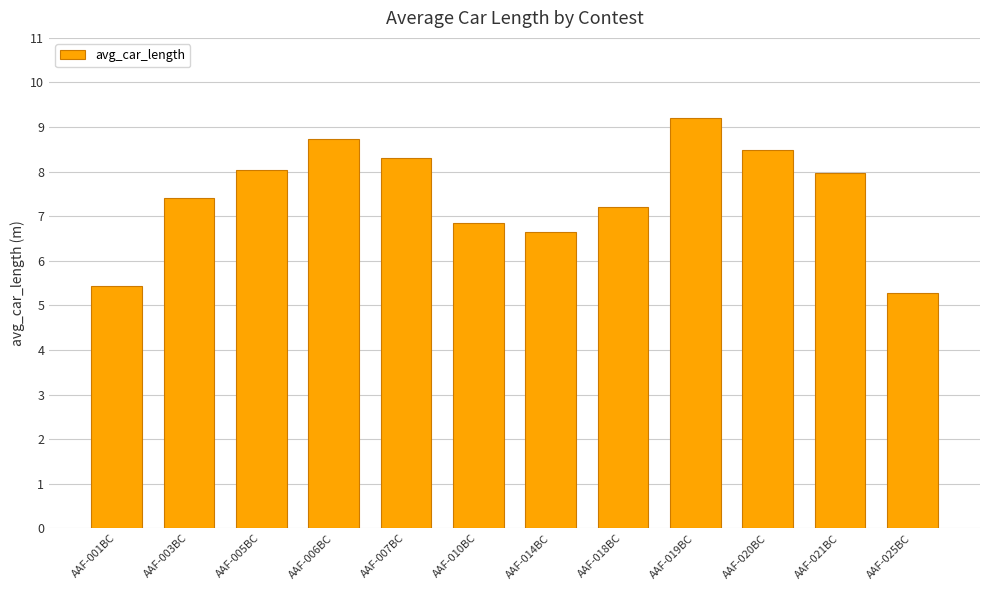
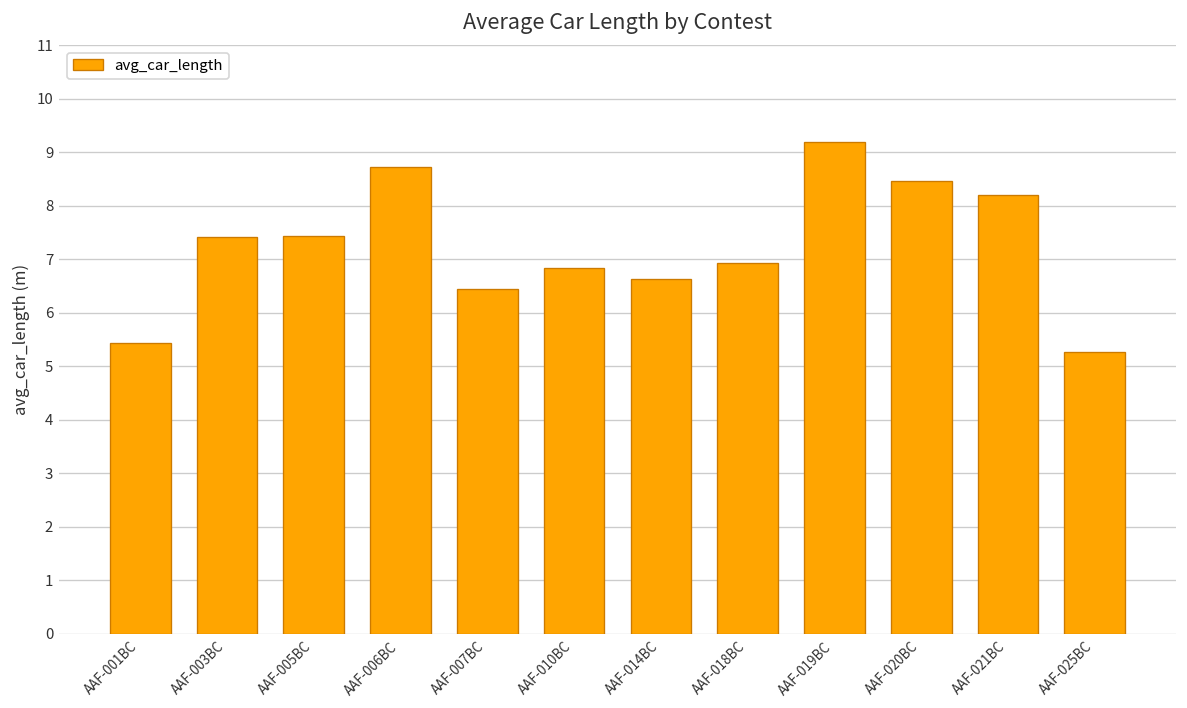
AAF-005BC: 8.0 -> 7.4
AAF-007BC: 8.3 -> 6.5
AAF-018BC: 7.2 -> 6.9
AAF-021BC: 8.0 -> 8.2
